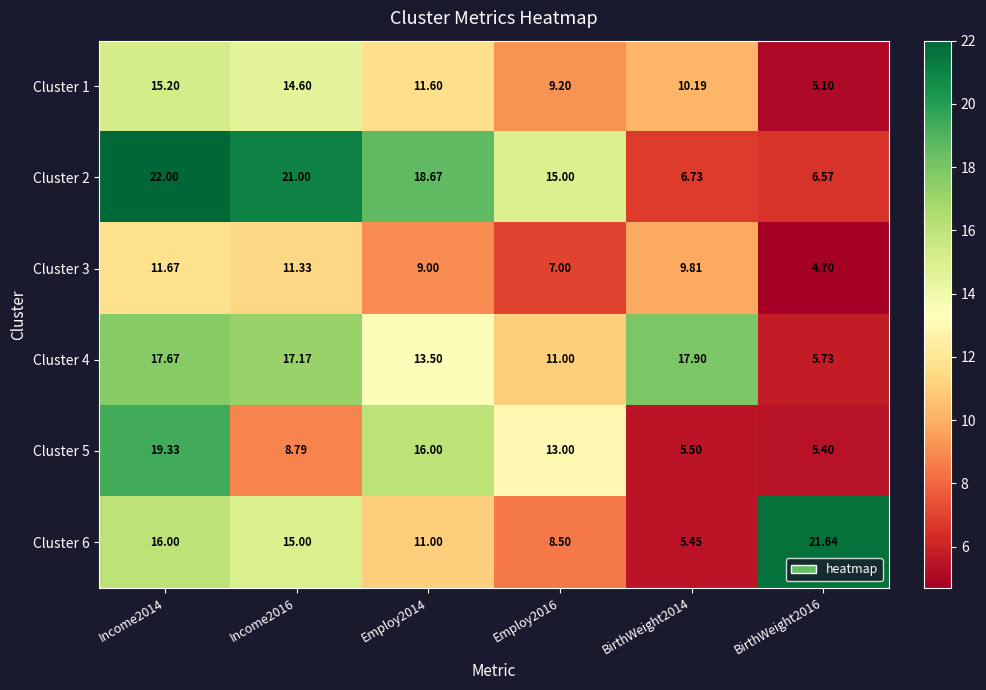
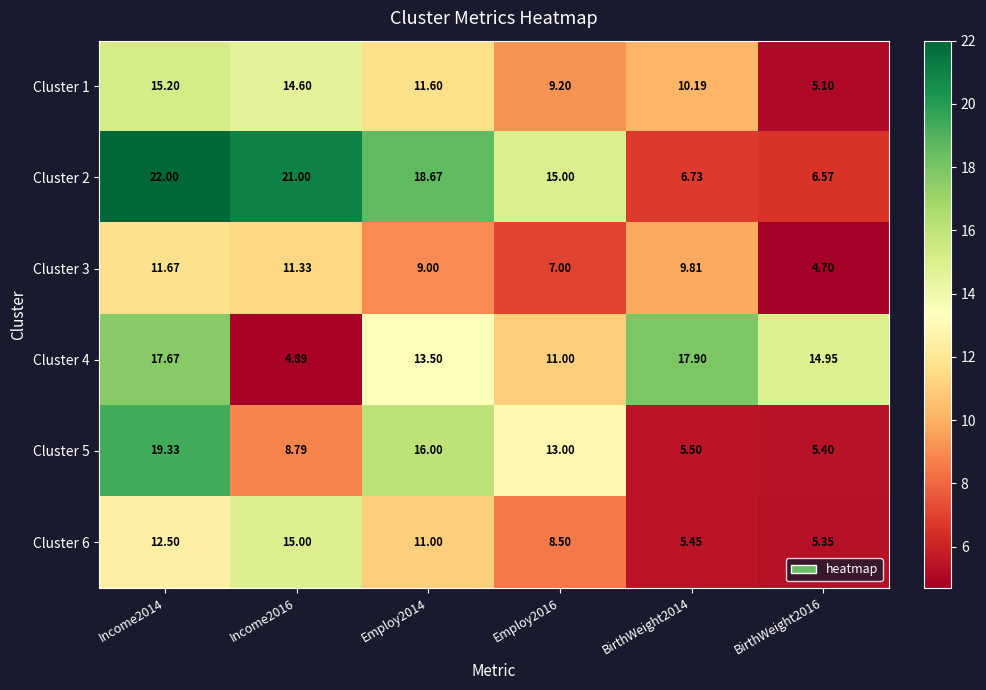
Cluster 4, Income2016: 17.17 -> 4.89
Cluster 4, BirthWeight2016: 5.73 -> 14.95
Cluster 6, Income2014: 16.00 -> 12.50
Cluster 6, BirthWeight2016: 21.64 -> 5.35
